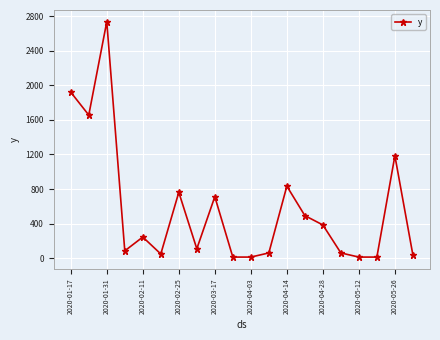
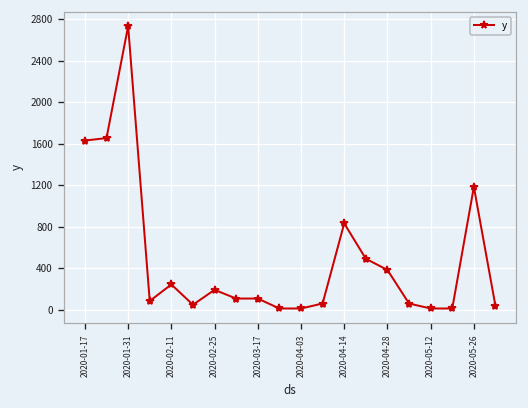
2020-01-17: 1900 -> 1600
2020-02-25: 800 -> 200
2020-03-17: 700 -> 100
